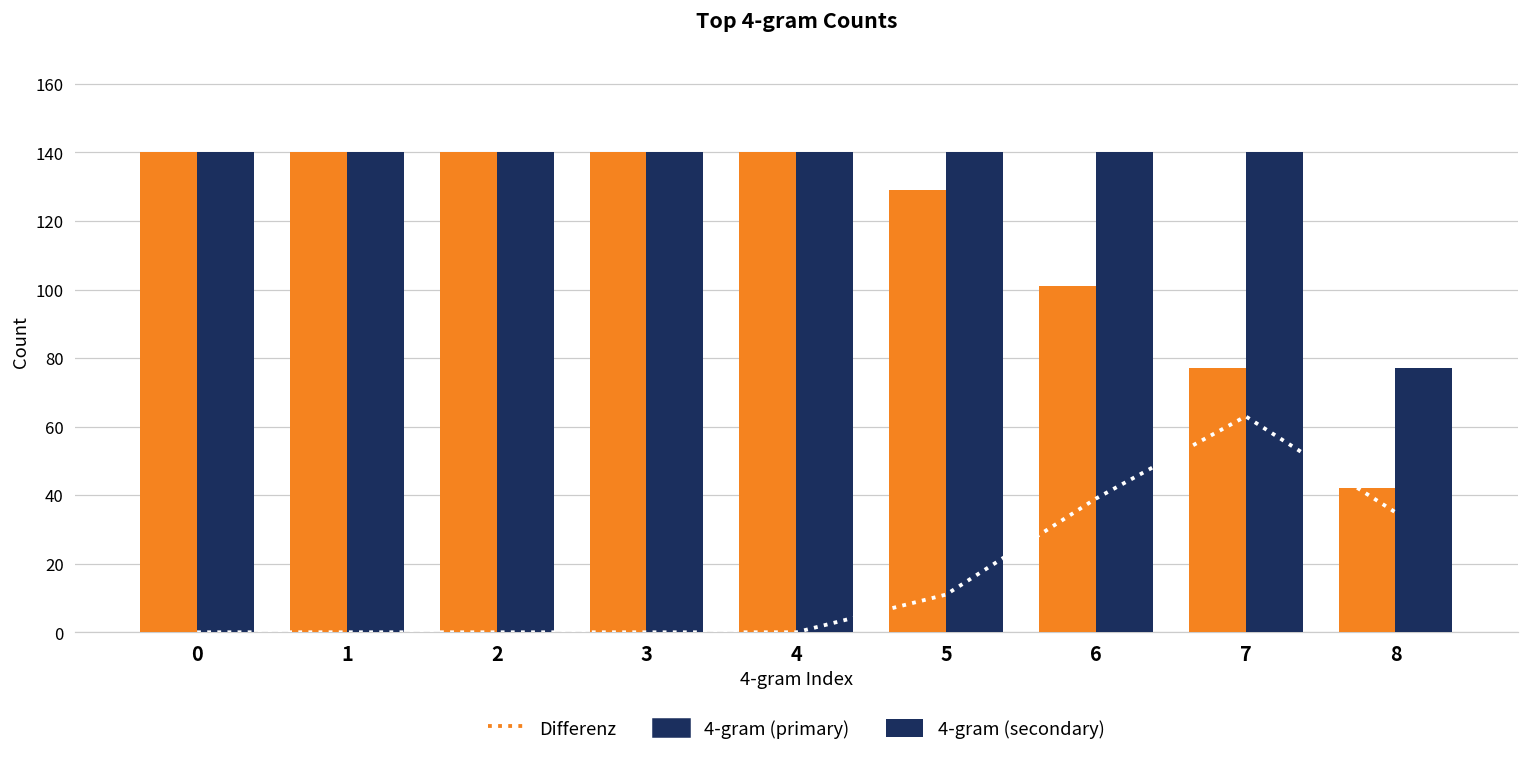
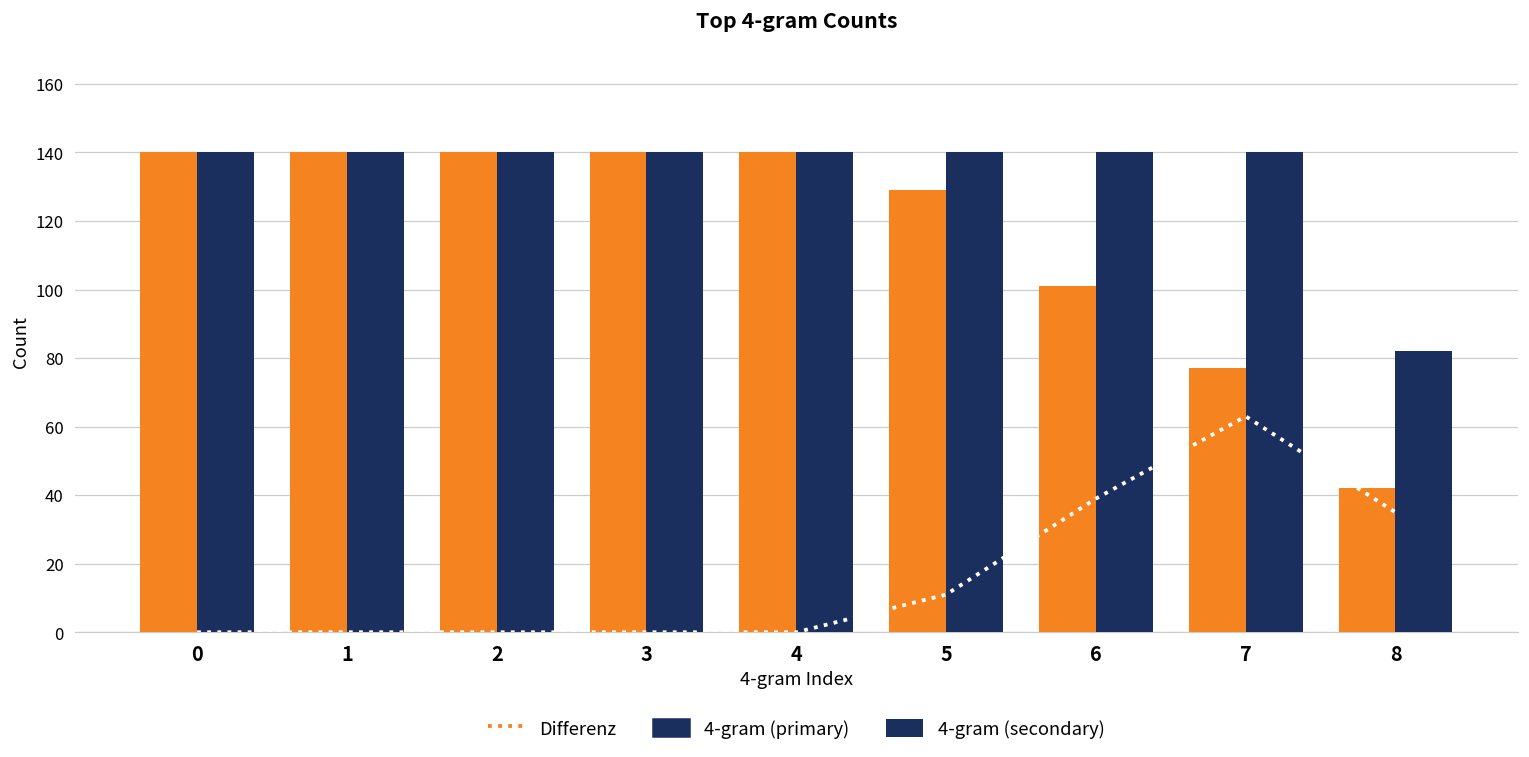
4-gram (secondary), 8: 77 -> 82
